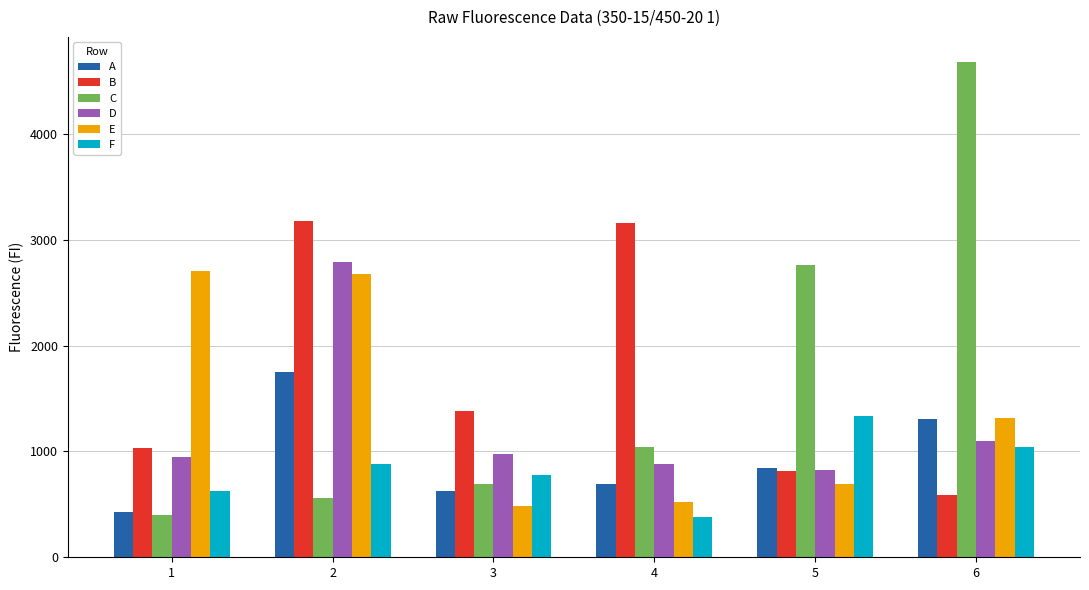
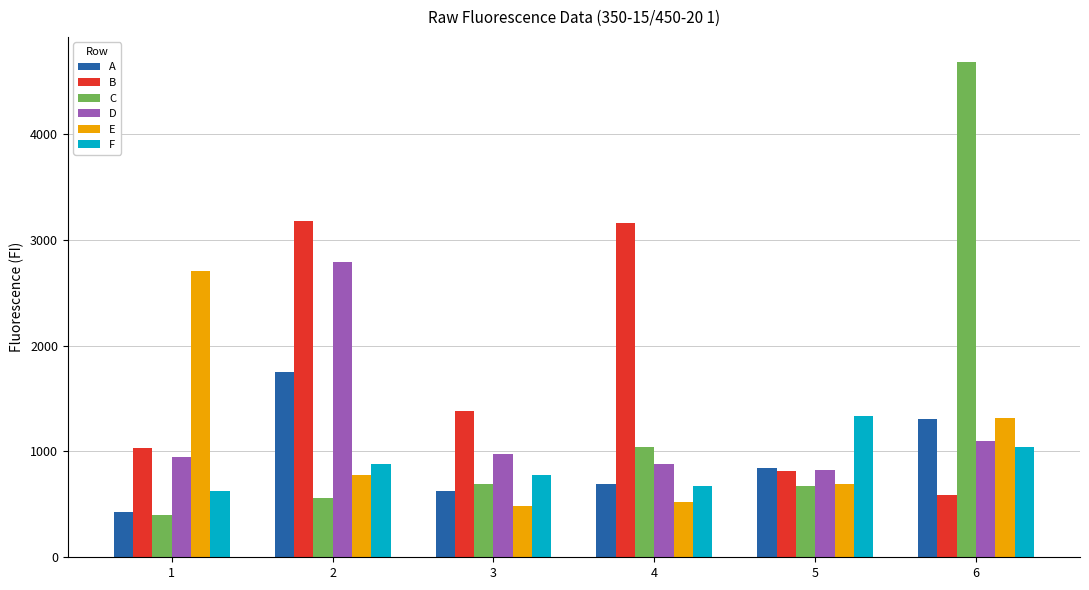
E, 2: 2670 -> 770
F, 4: 380 -> 680
C, 5: 2760 -> 670
